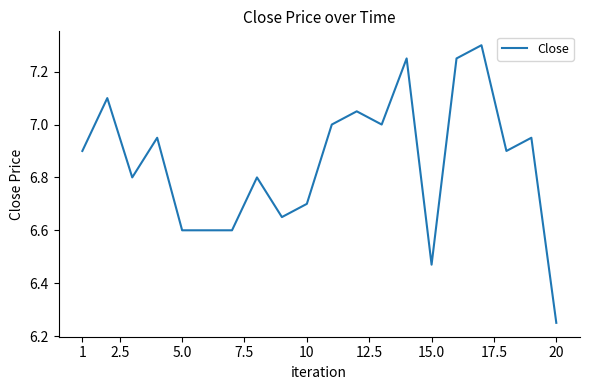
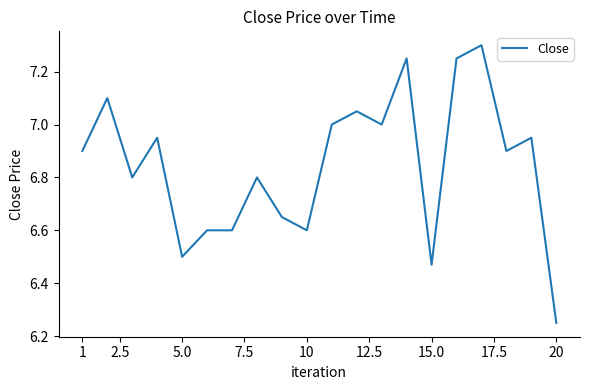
5.0: 6.6 -> 6.5
10: 6.7 -> 6.6
